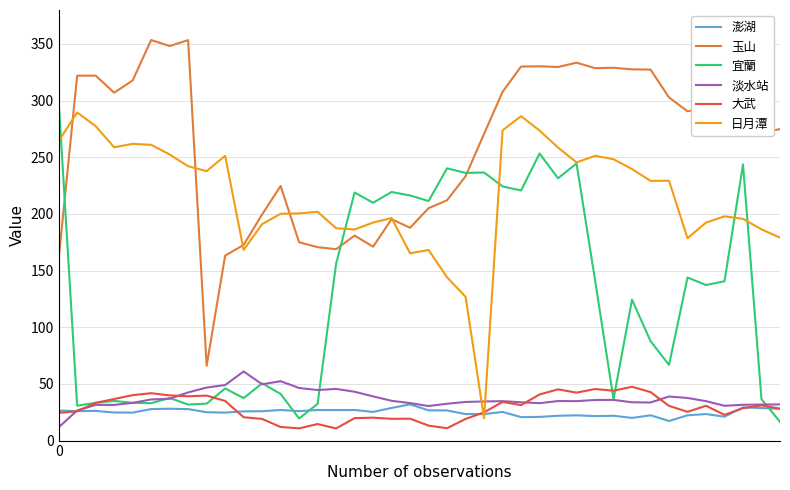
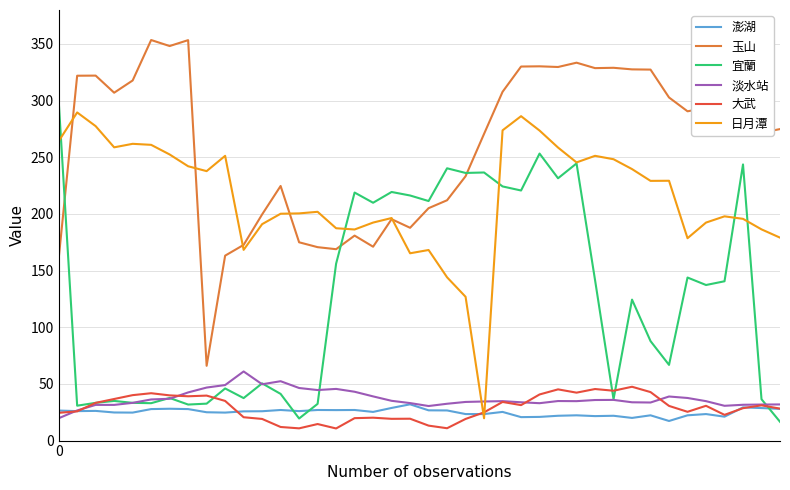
淡水站, 0: 12 -> 20
